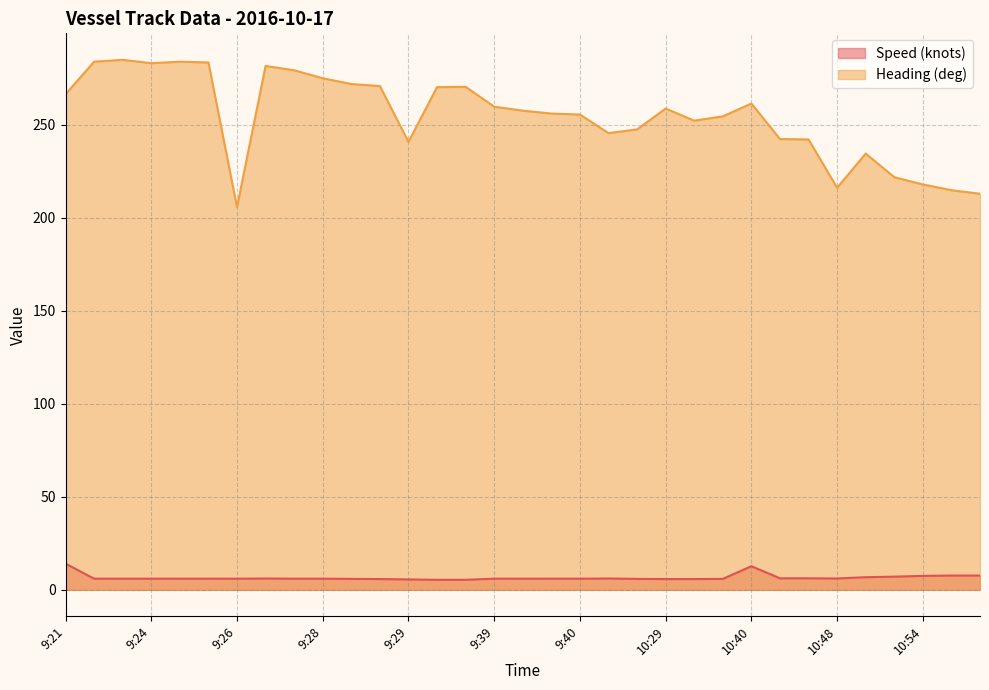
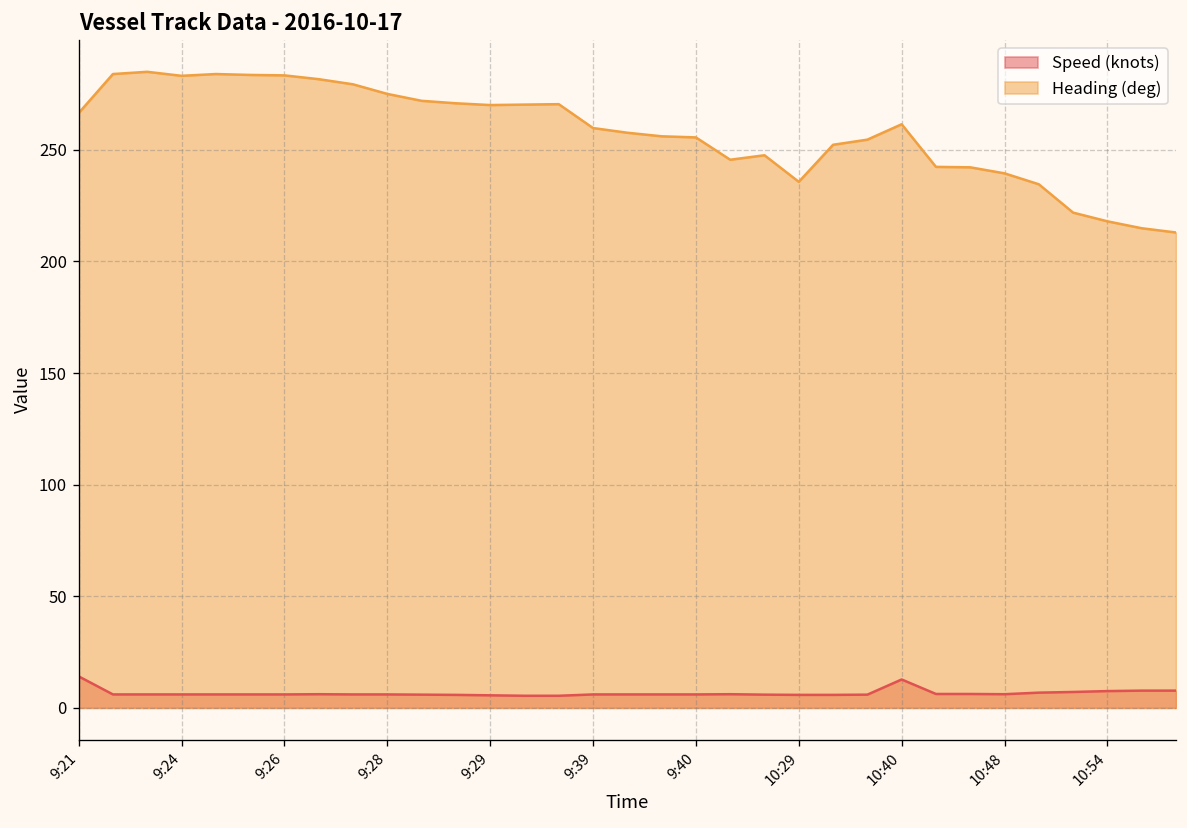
Heading (deg), 9:26: 206 -> 283
Heading (deg), 9:29: 241 -> 270
Heading (deg), 10:29: 259 -> 236
Heading (deg), 10:48: 216 -> 240
